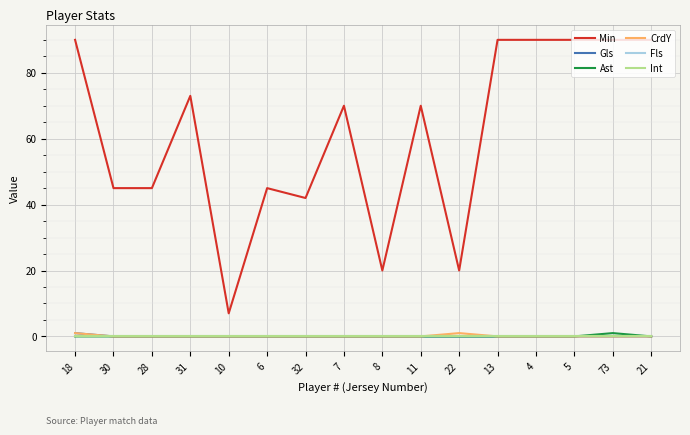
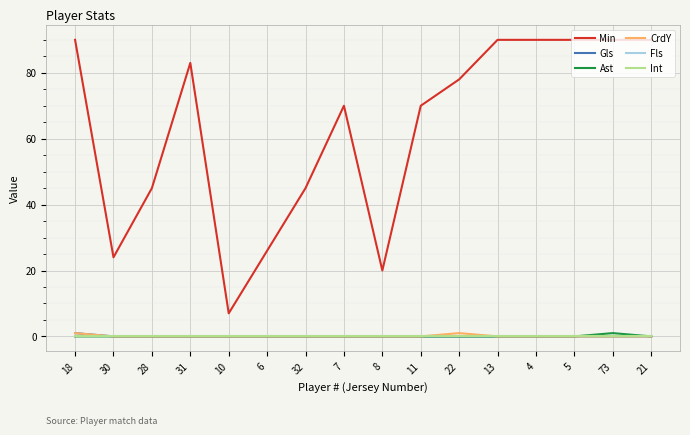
Min, 30: 45 -> 24
Min, 31: 73 -> 83
Min, 6: 45 -> 26
Min, 32: 42 -> 45
Min, 22: 20 -> 78
